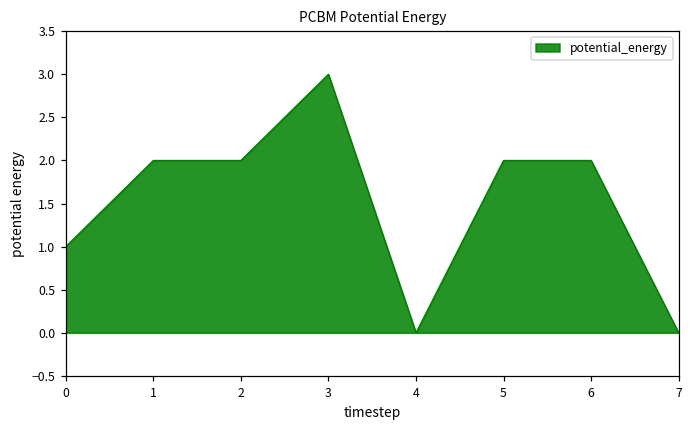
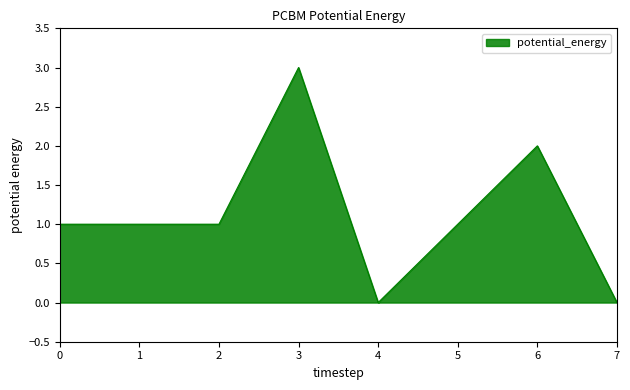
1: 2 -> 1
2: 2 -> 1
5: 2 -> 1
